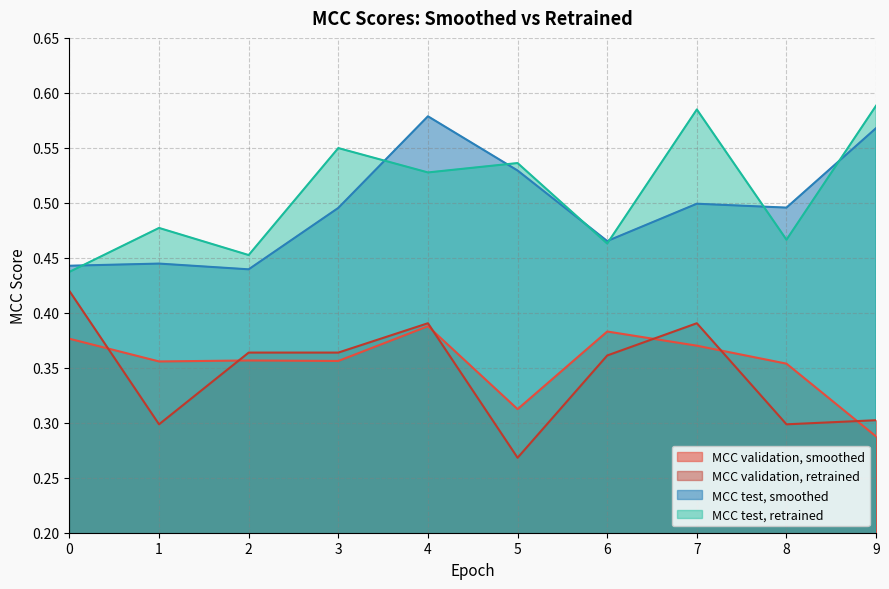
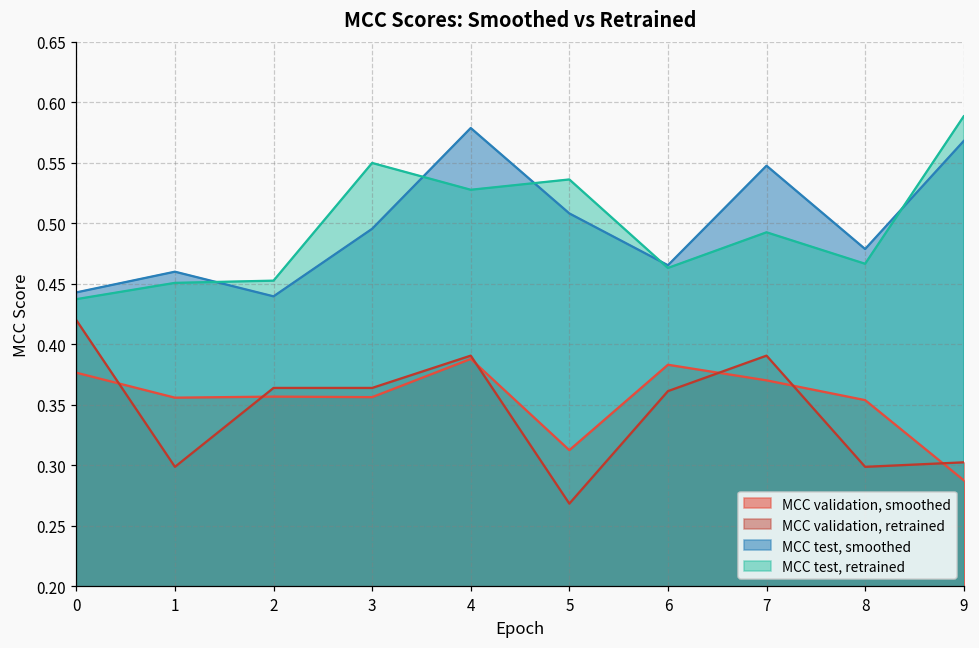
MCC test, smoothed, 1: 0.445 -> 0.460
MCC test, retrained, 1: 0.477 -> 0.451
MCC test, smoothed, 5: 0.529 -> 0.508
MCC test, smoothed, 7: 0.499 -> 0.548
MCC test, retrained, 7: 0.585 -> 0.492
MCC test, smoothed, 8: 0.496 -> 0.479
